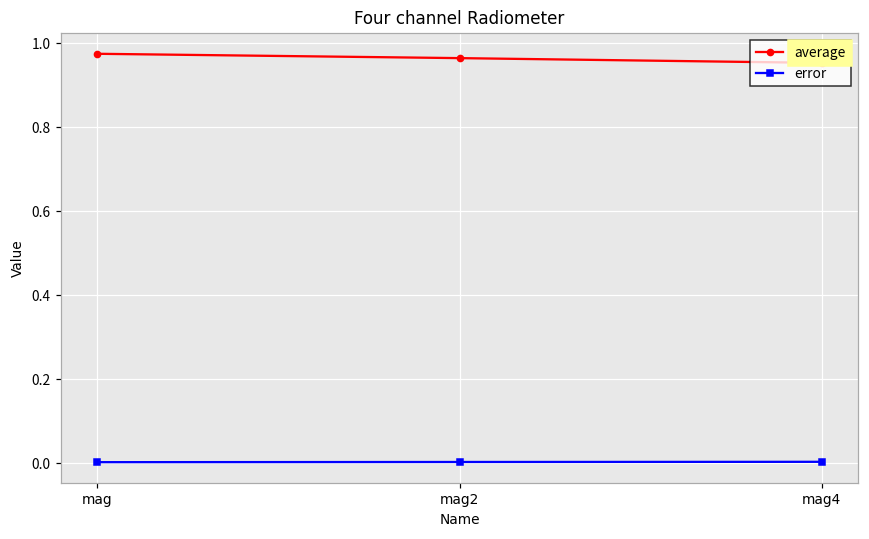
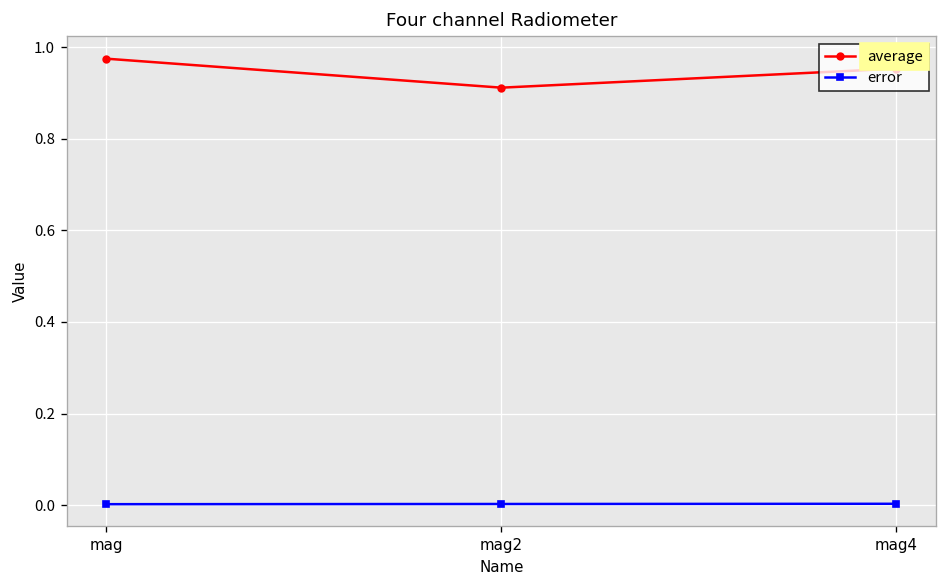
average, mag2: 0.96 -> 0.91
